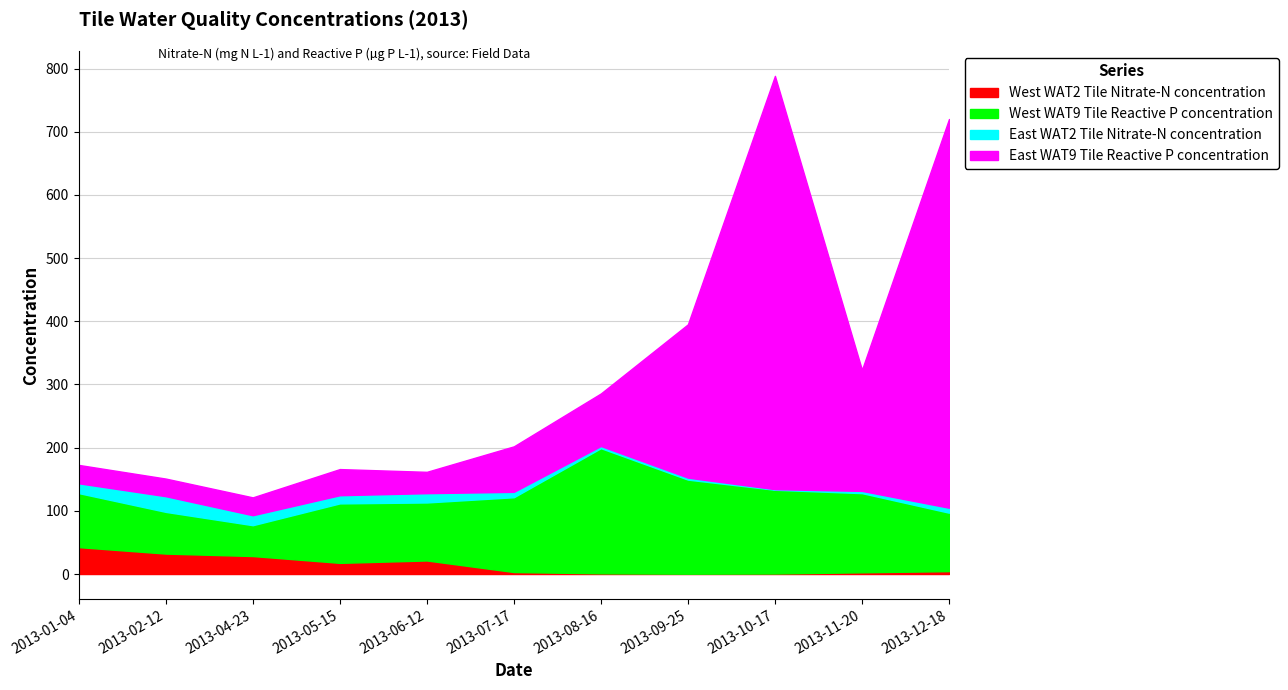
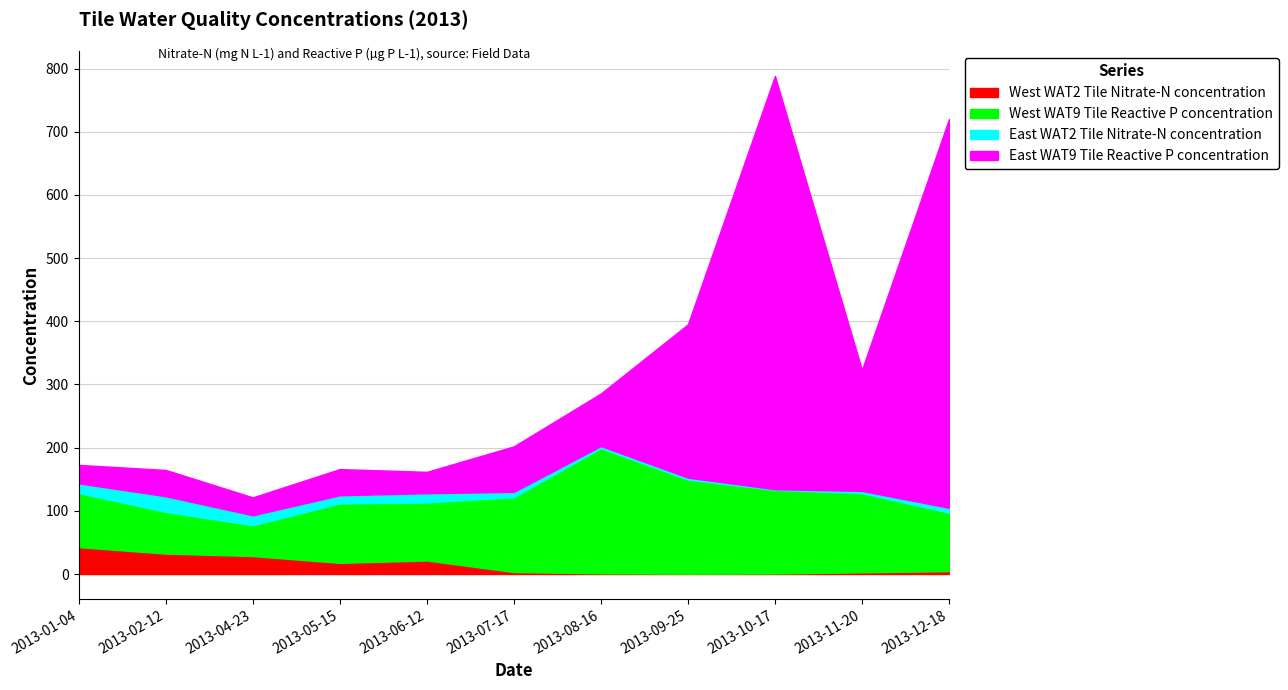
East WAT9 Tile Reactive P concentration, 2013-02-12: 30 -> 40
